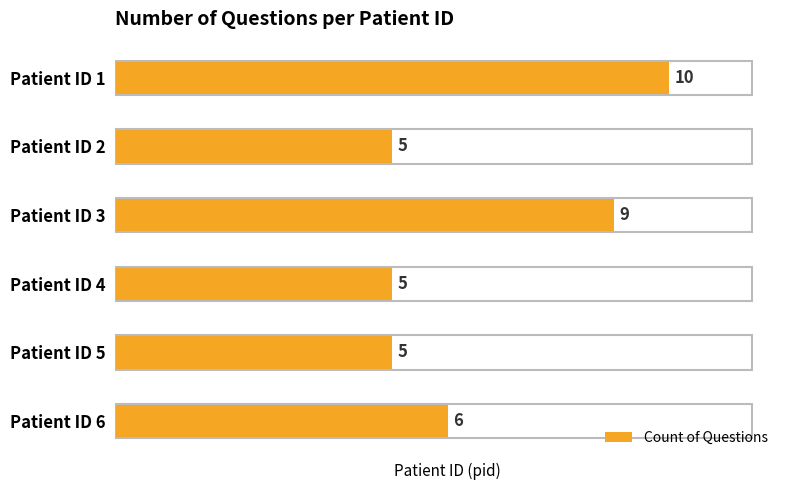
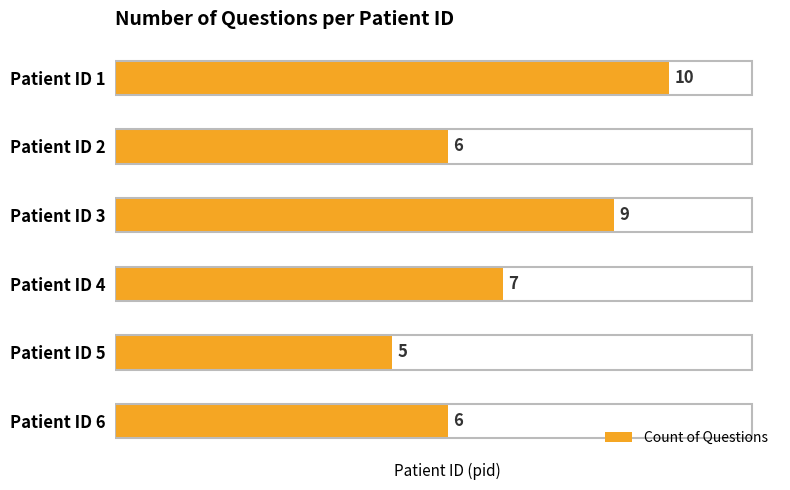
Patient ID 2: 5 -> 6
Patient ID 4: 5 -> 7
